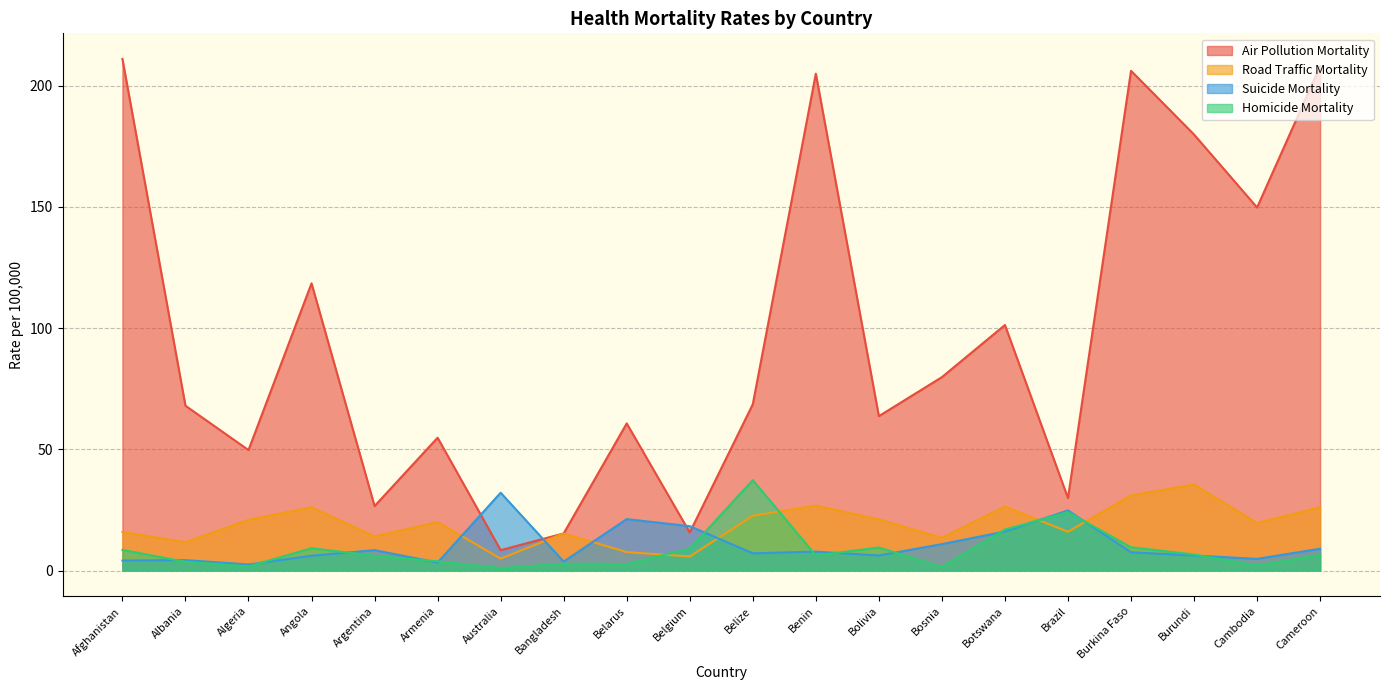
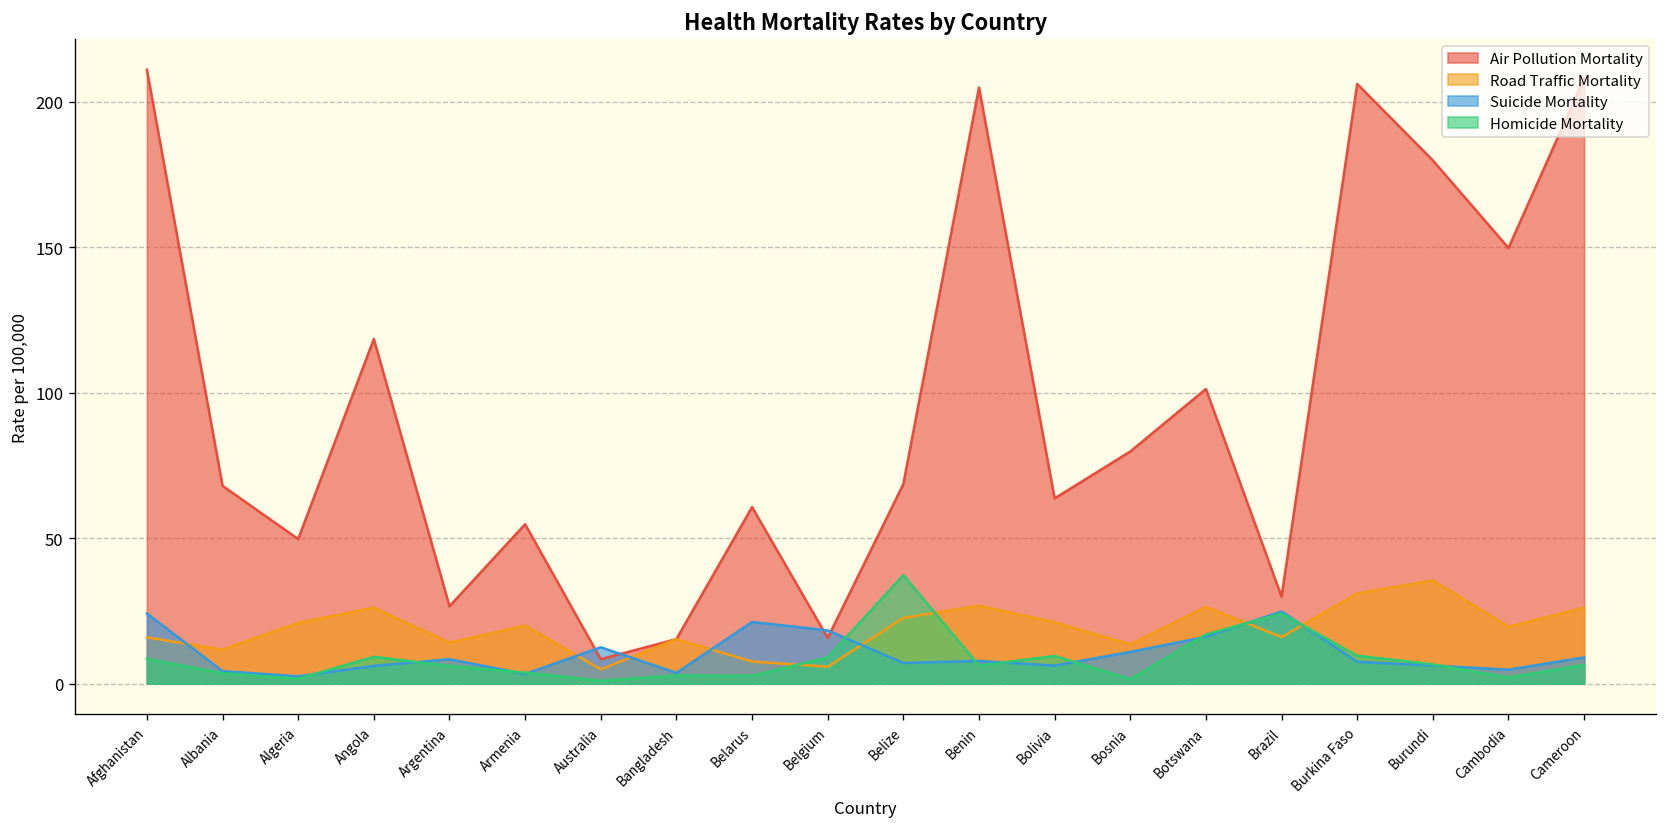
Suicide Mortality, Afghanistan: 4 -> 24
Suicide Mortality, Australia: 32 -> 13
